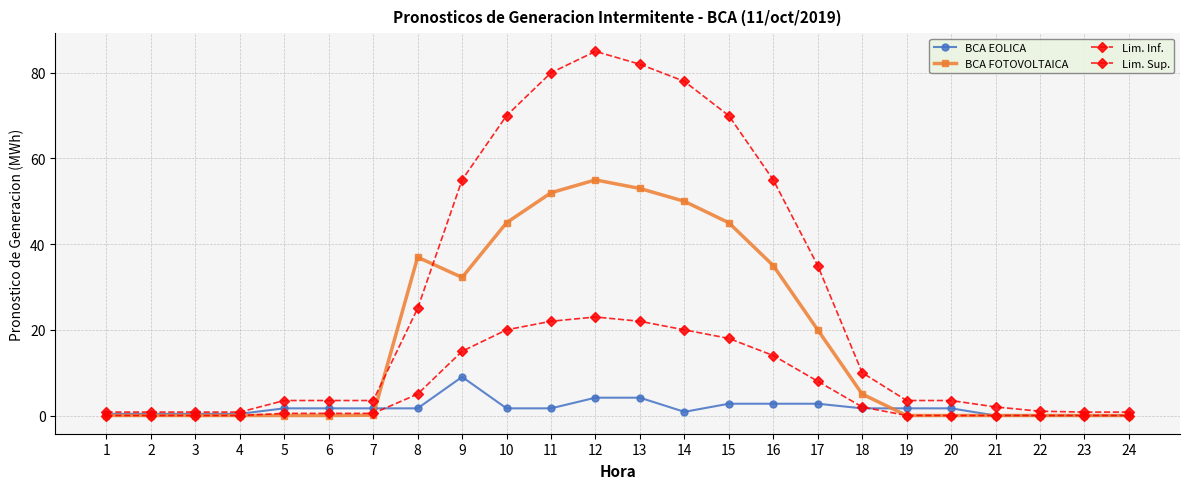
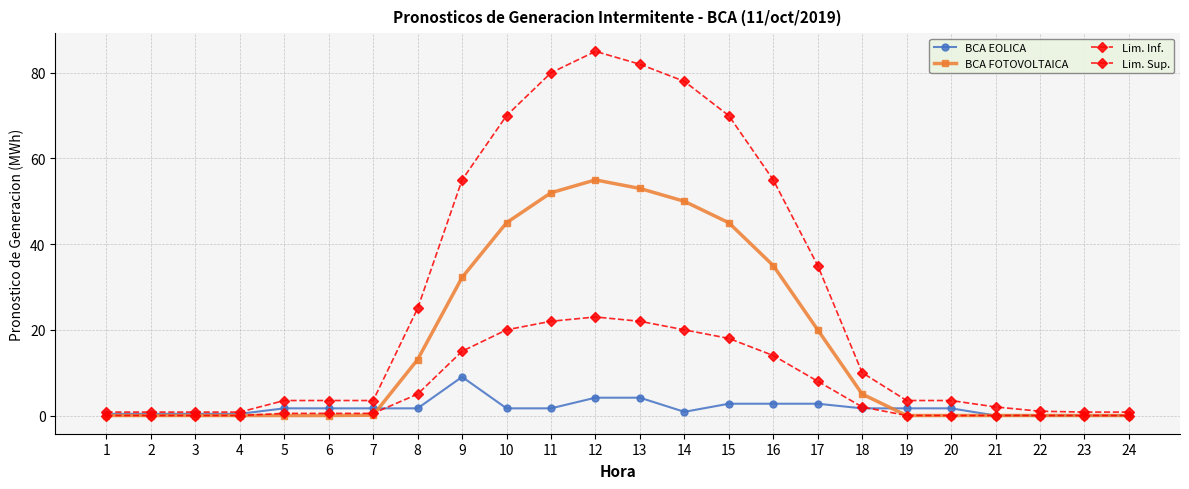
BCA FOTOVOLTAICA, 8: 37 -> 13
